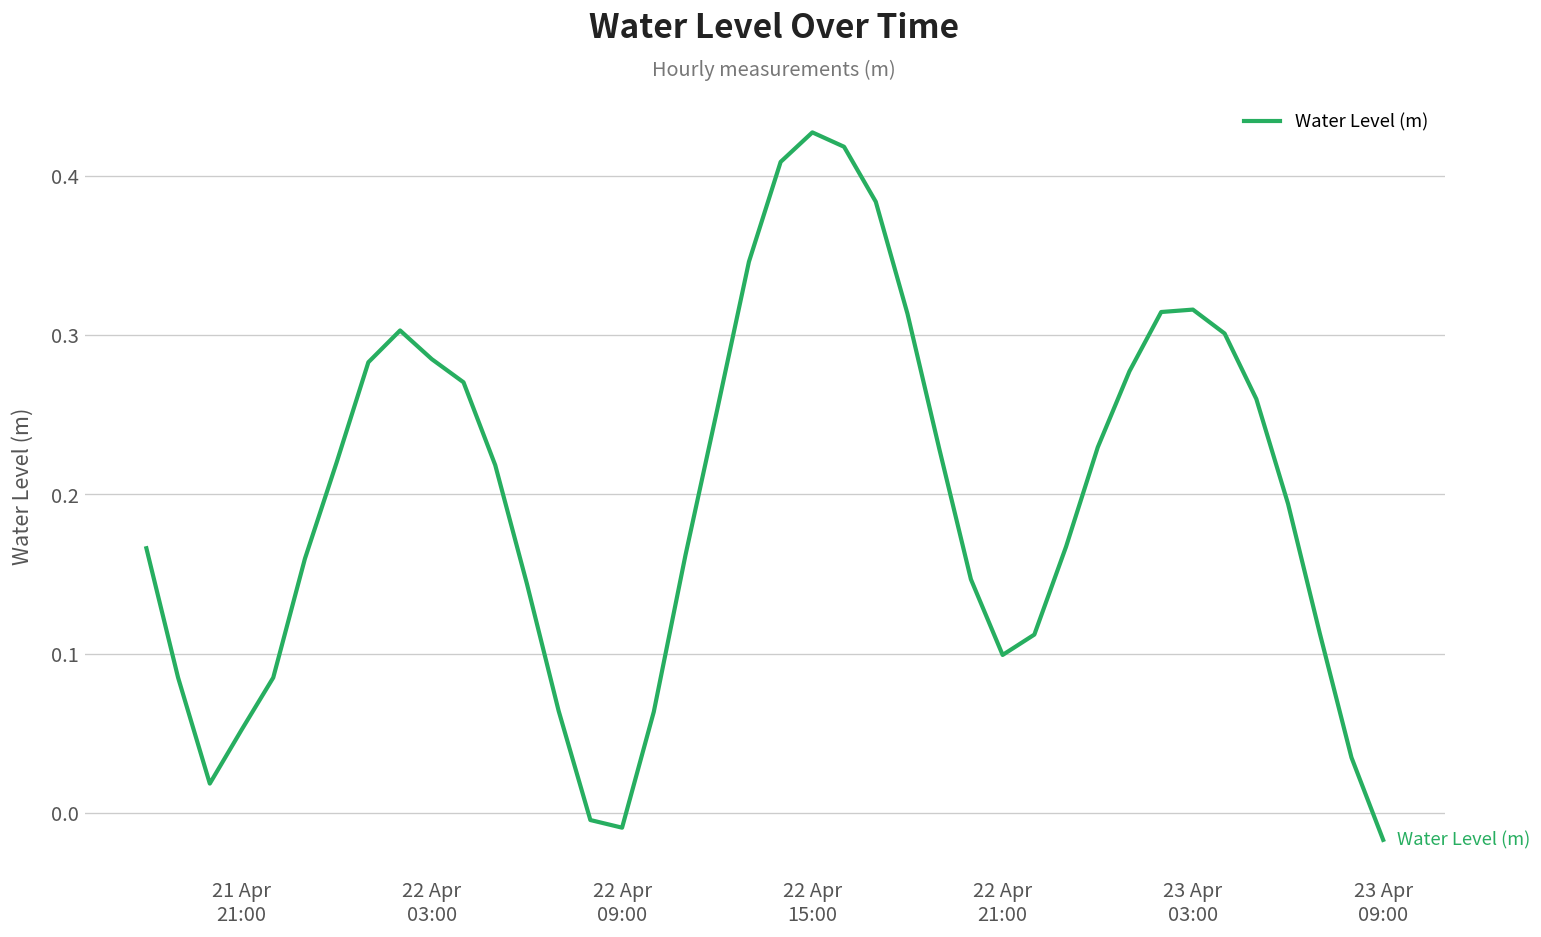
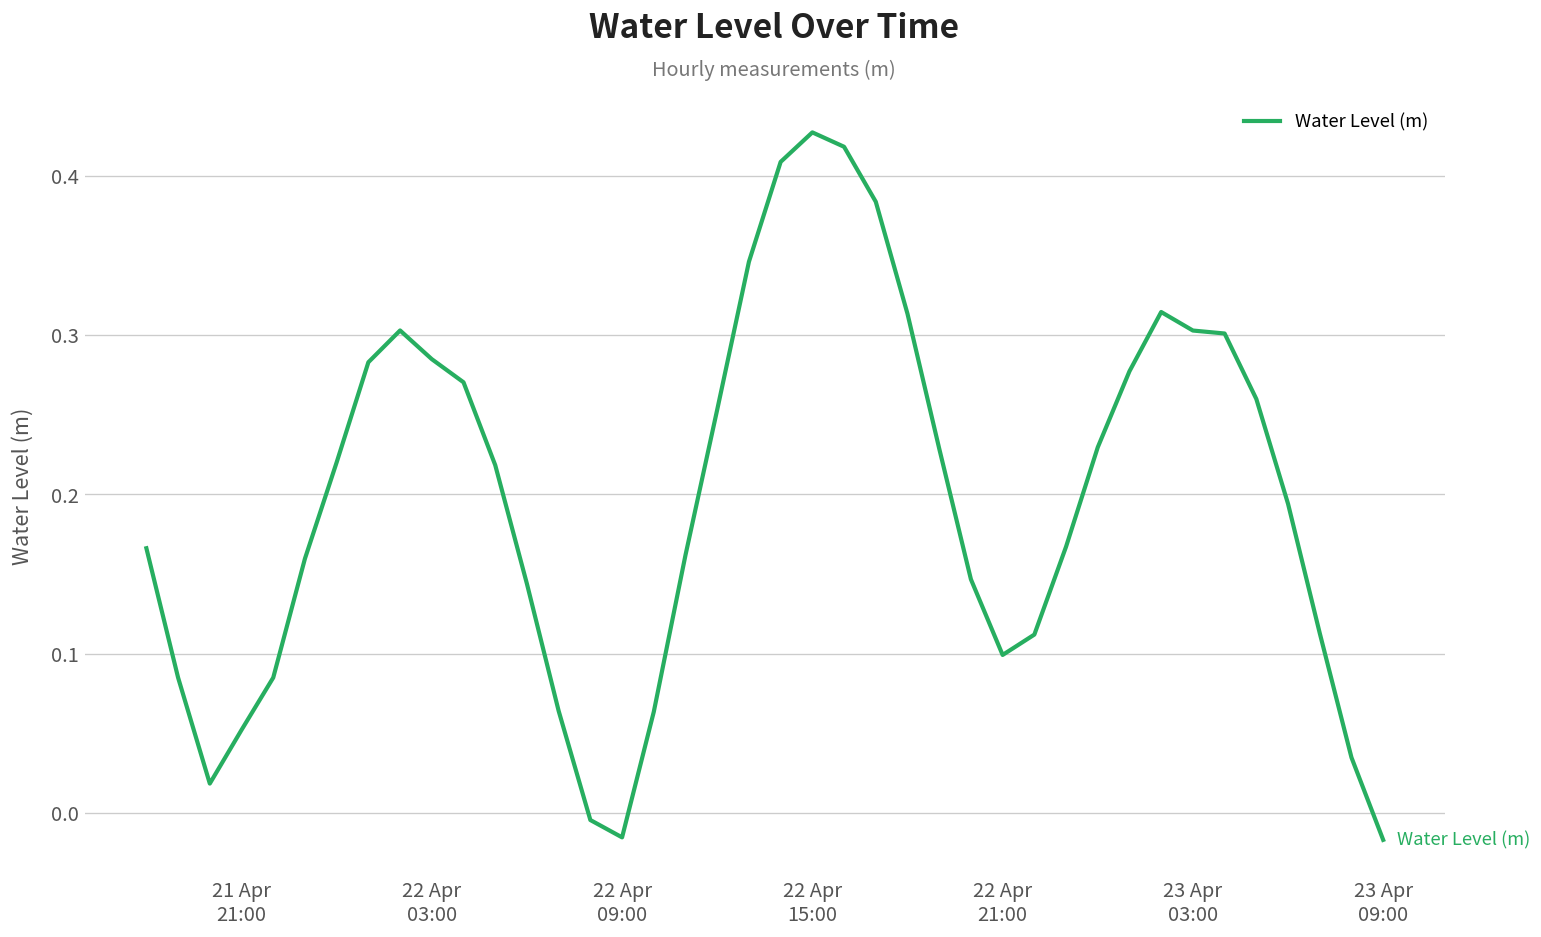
22 Apr 09:00: -0.009 -> -0.015
23 Apr 03:00: 0.316 -> 0.303
